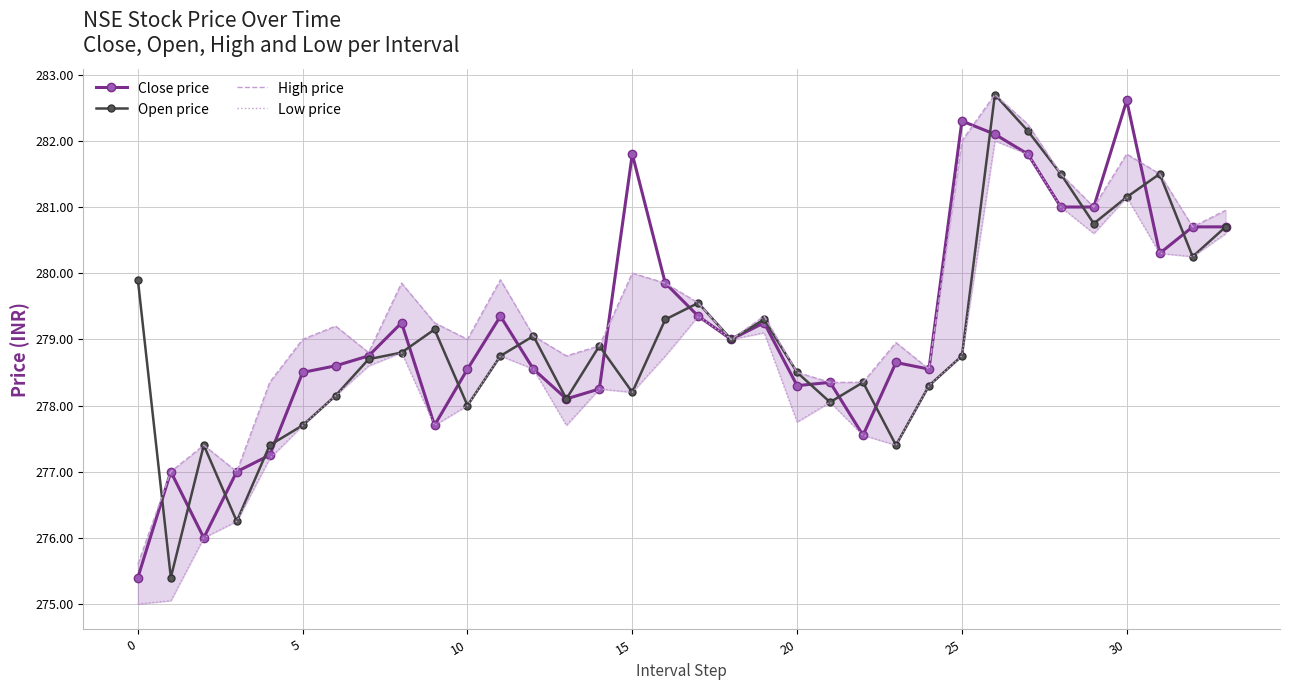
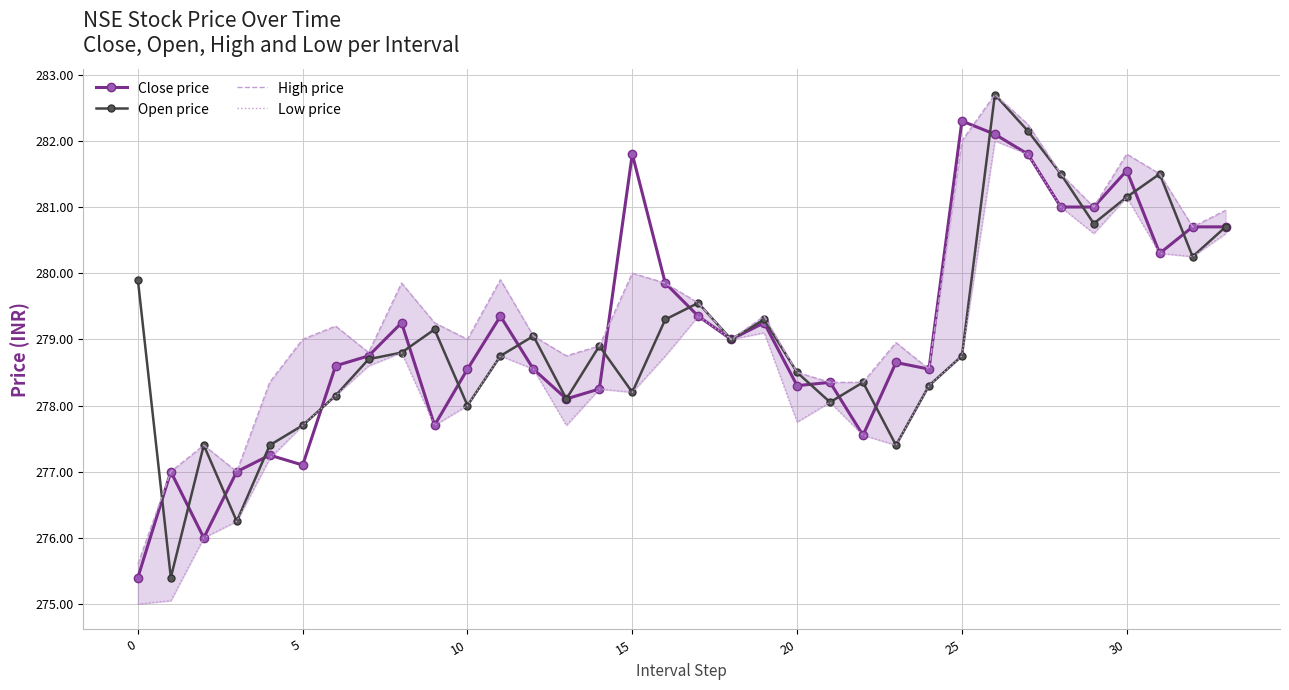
Close price, 5: 278.5 -> 277.1
Close price, 30: 282.6 -> 281.6
